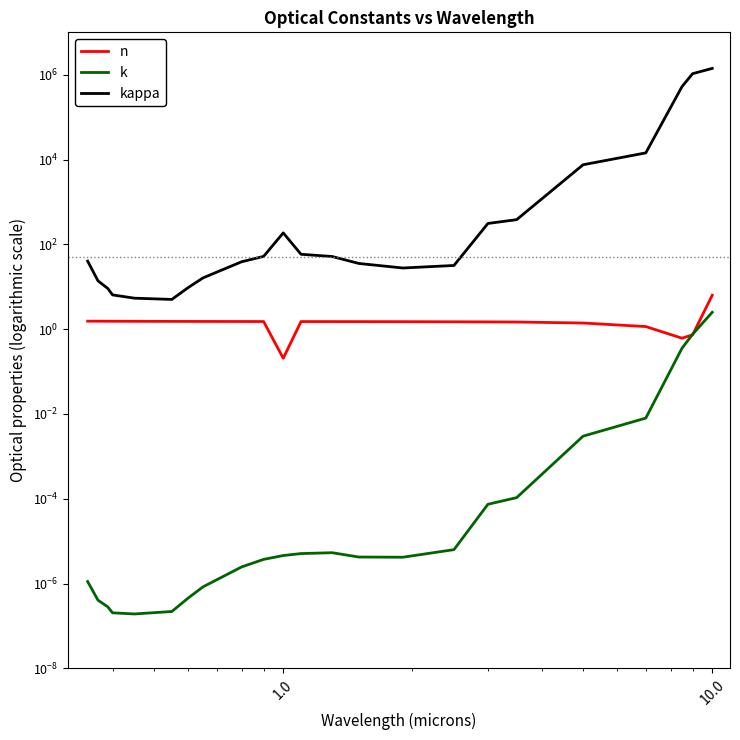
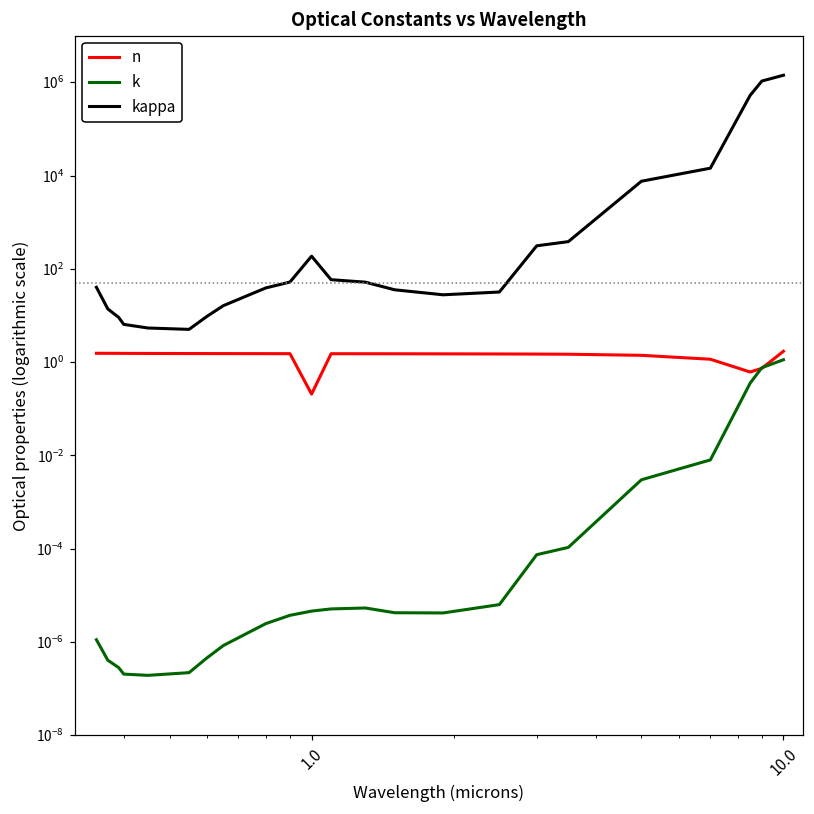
n, 10.0: 6 -> 1.7
k, 10.0: 3 -> 1.1
